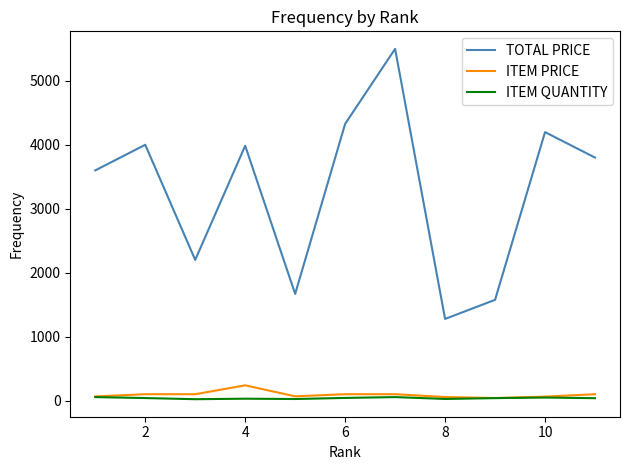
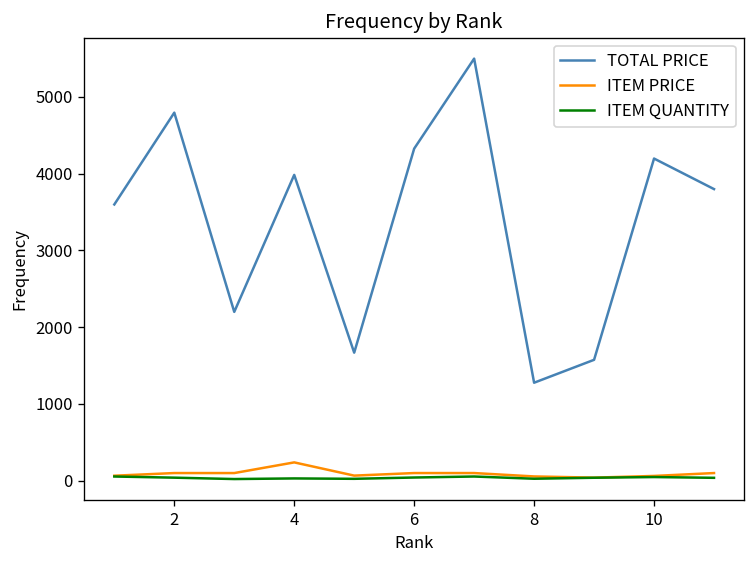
TOTAL PRICE, 2: 4000 -> 4800
